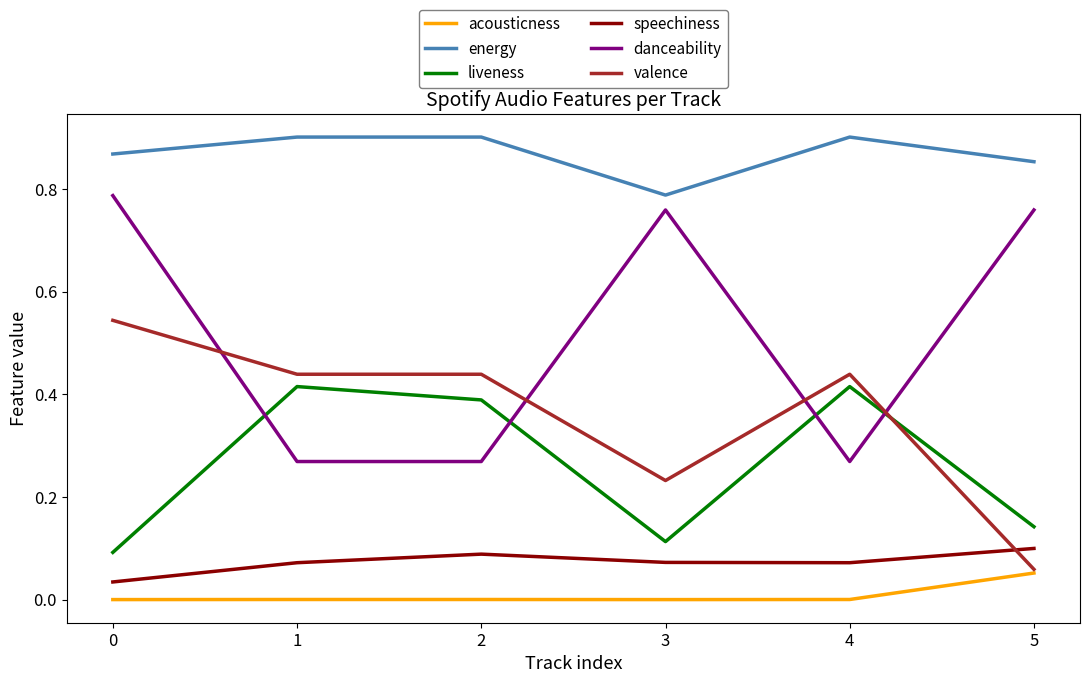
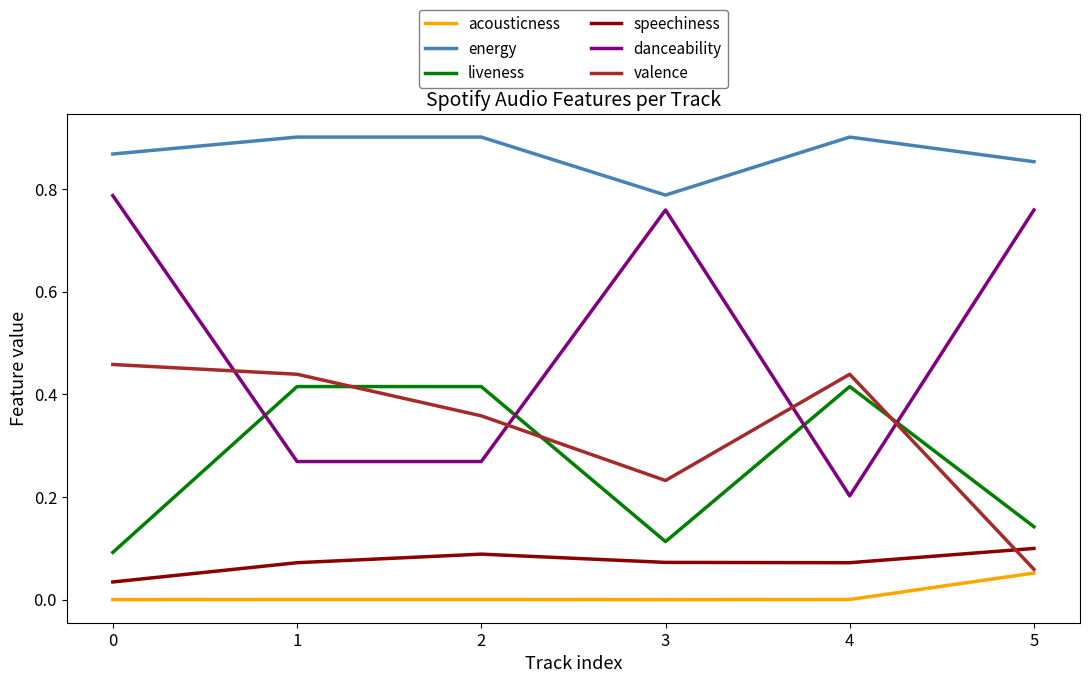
valence, 0: 0.54 -> 0.46
liveness, 2: 0.39 -> 0.42
valence, 2: 0.44 -> 0.36
danceability, 4: 0.27 -> 0.20
